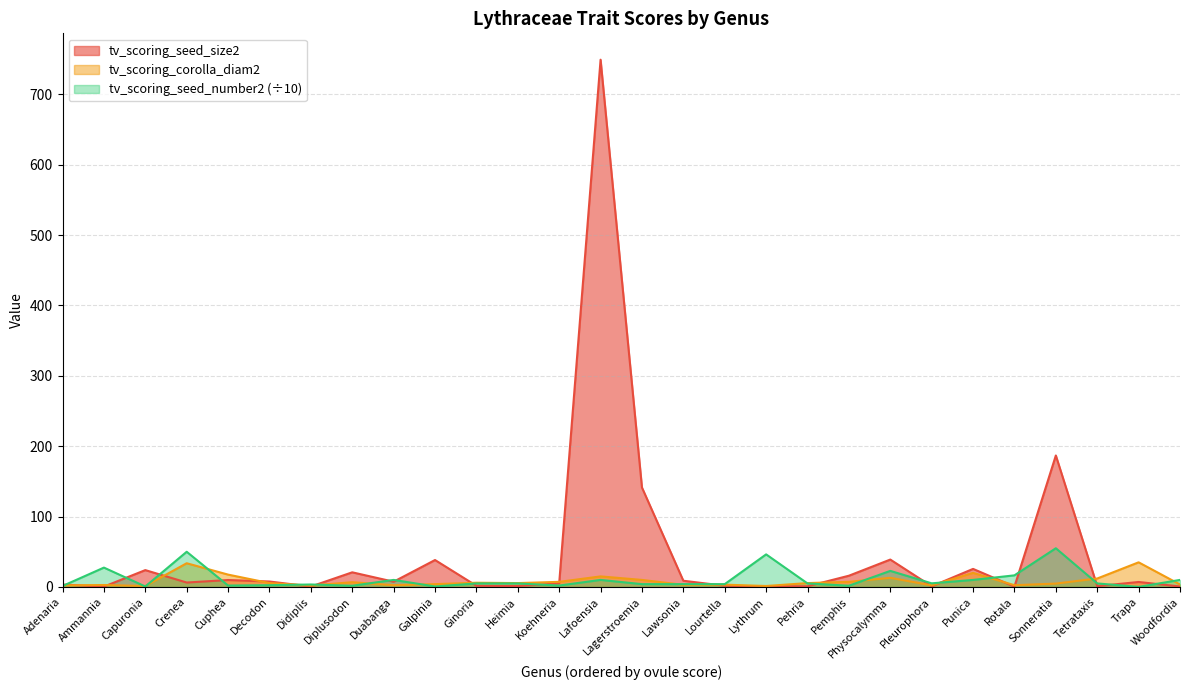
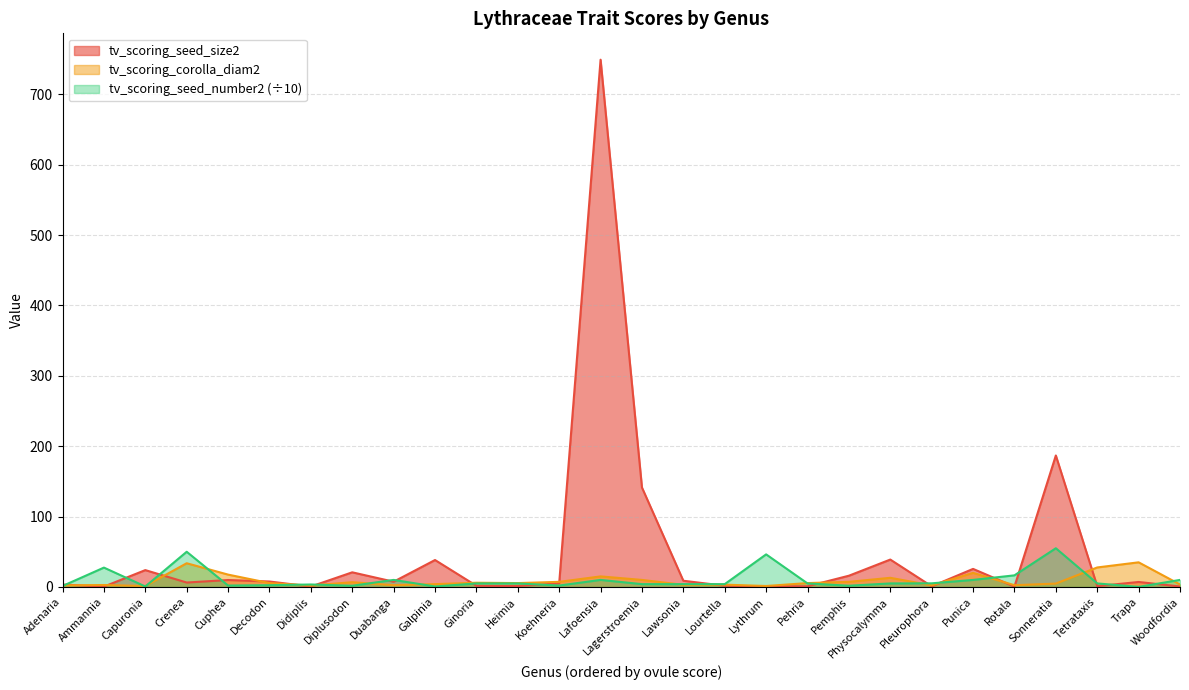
tv_scoring_seed_number2 (÷10), Physocalymma: 20 -> 10
tv_scoring_corolla_diam2, Tetrataxis: 10 -> 30
